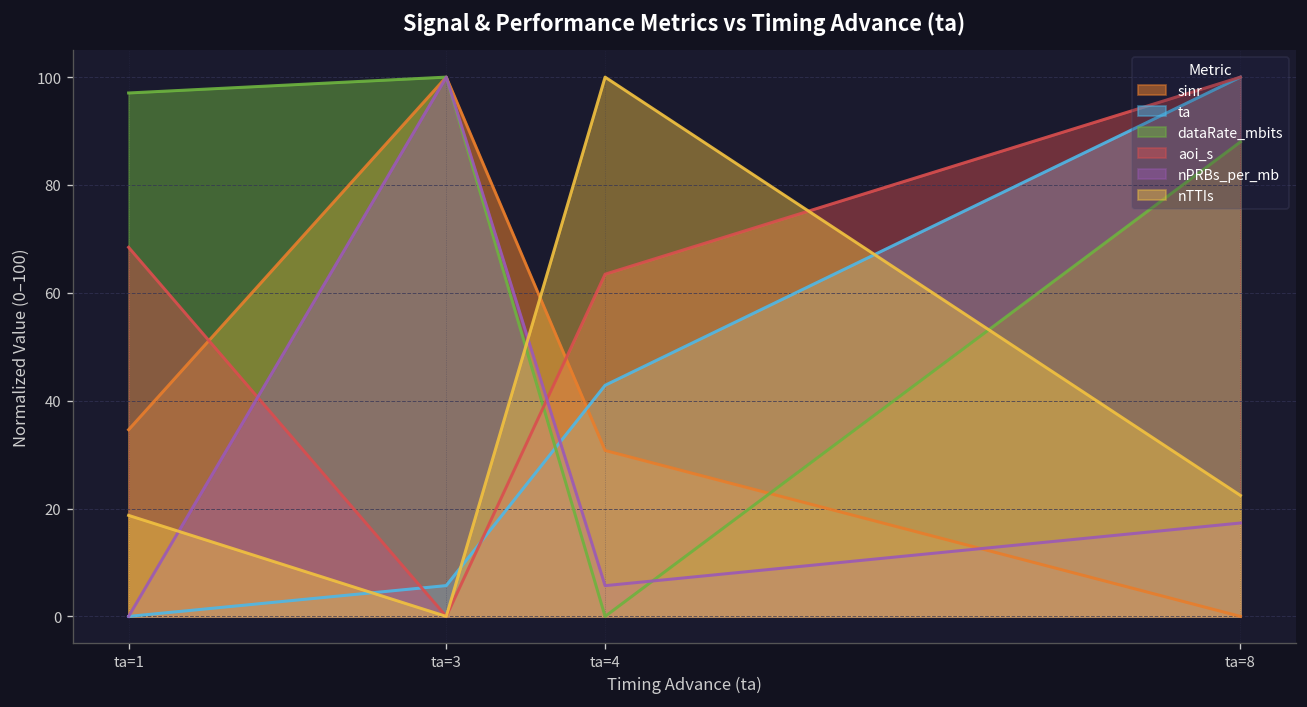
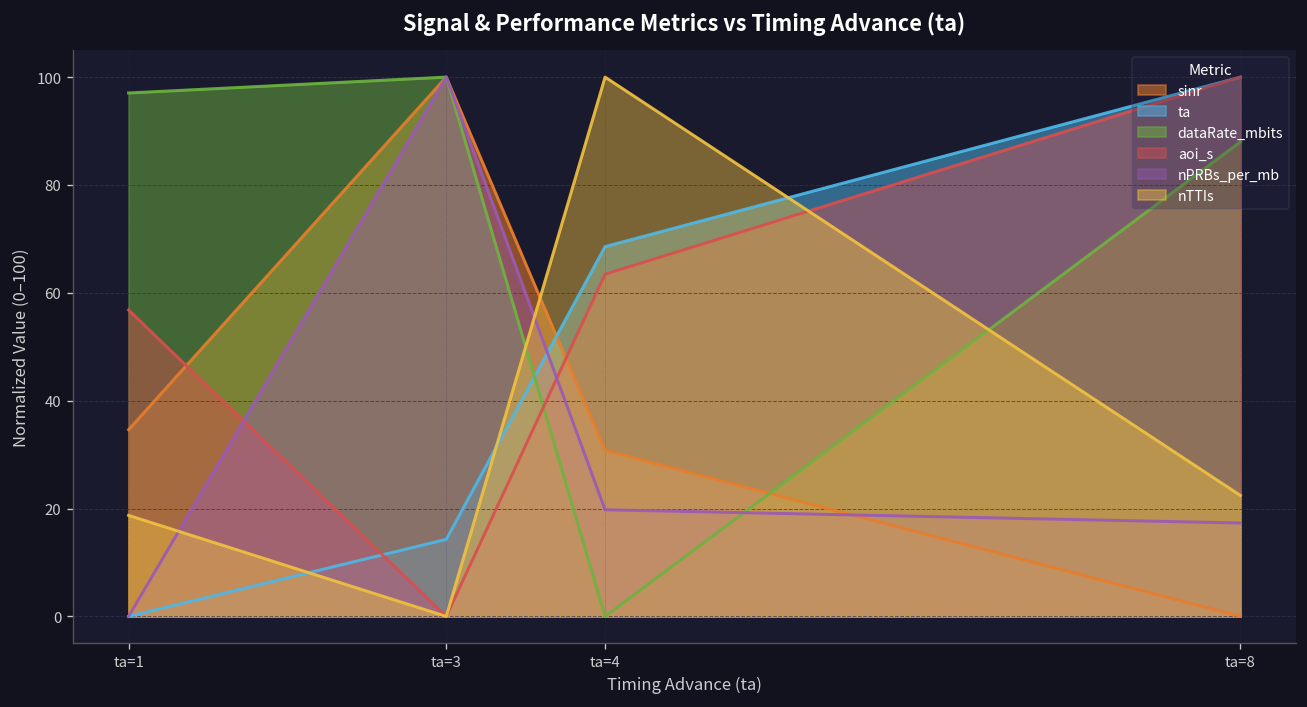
aoi_s, ta=1: 68 -> 57
ta, ta=3: 6 -> 14
ta, ta=4: 43 -> 69
nPRBs_per_mb, ta=4: 6 -> 20
